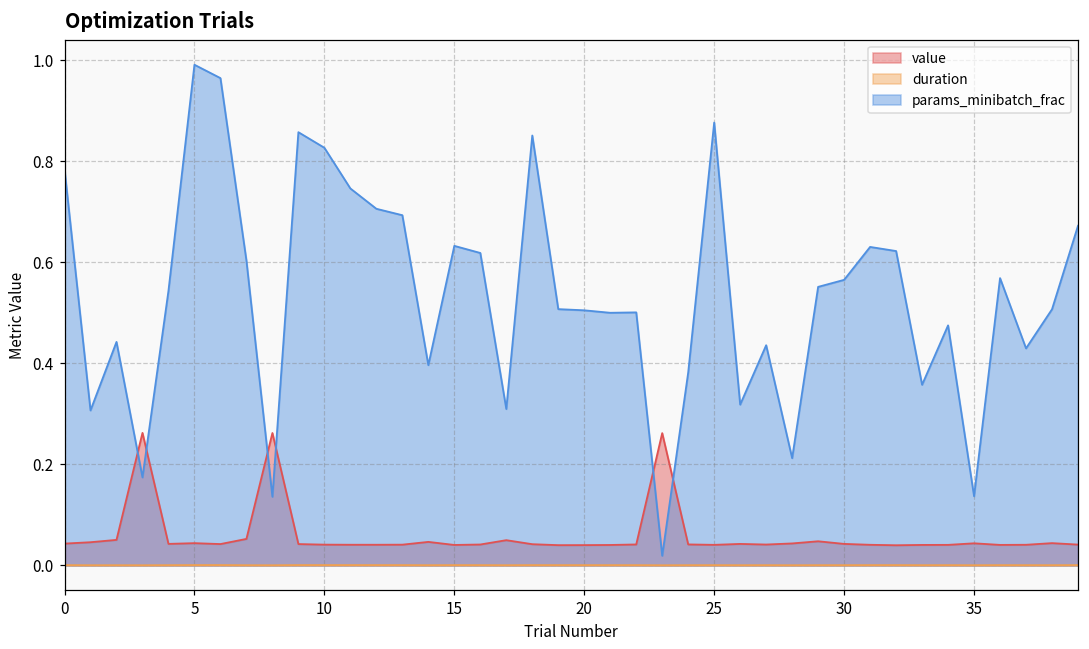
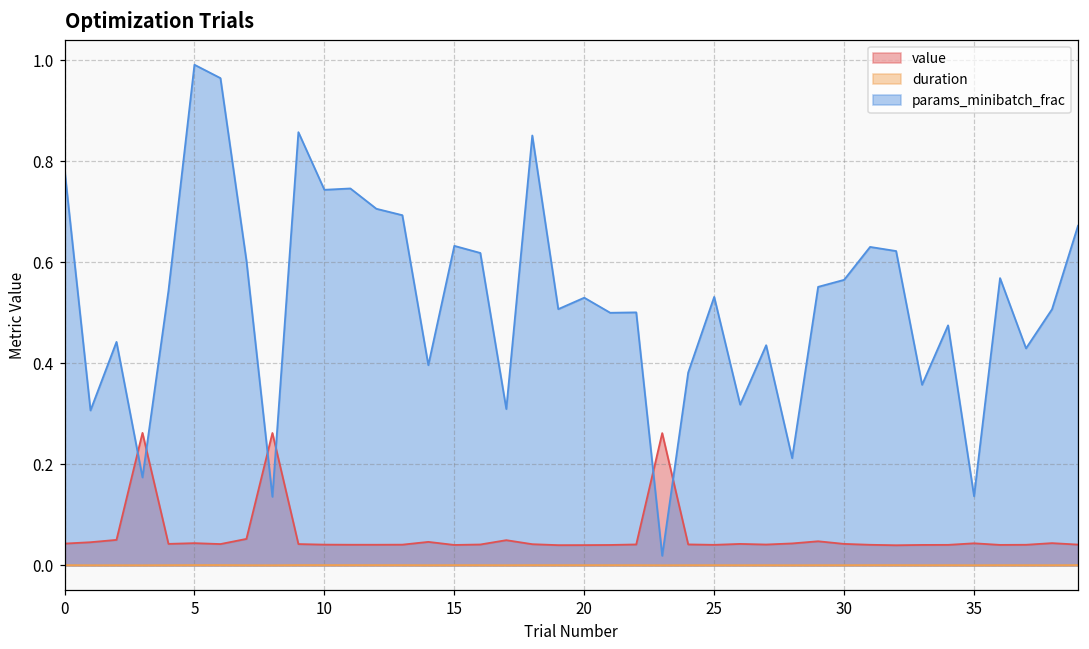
params_minibatch_frac, 10: 0.83 -> 0.74
params_minibatch_frac, 20: 0.50 -> 0.53
params_minibatch_frac, 25: 0.88 -> 0.53
